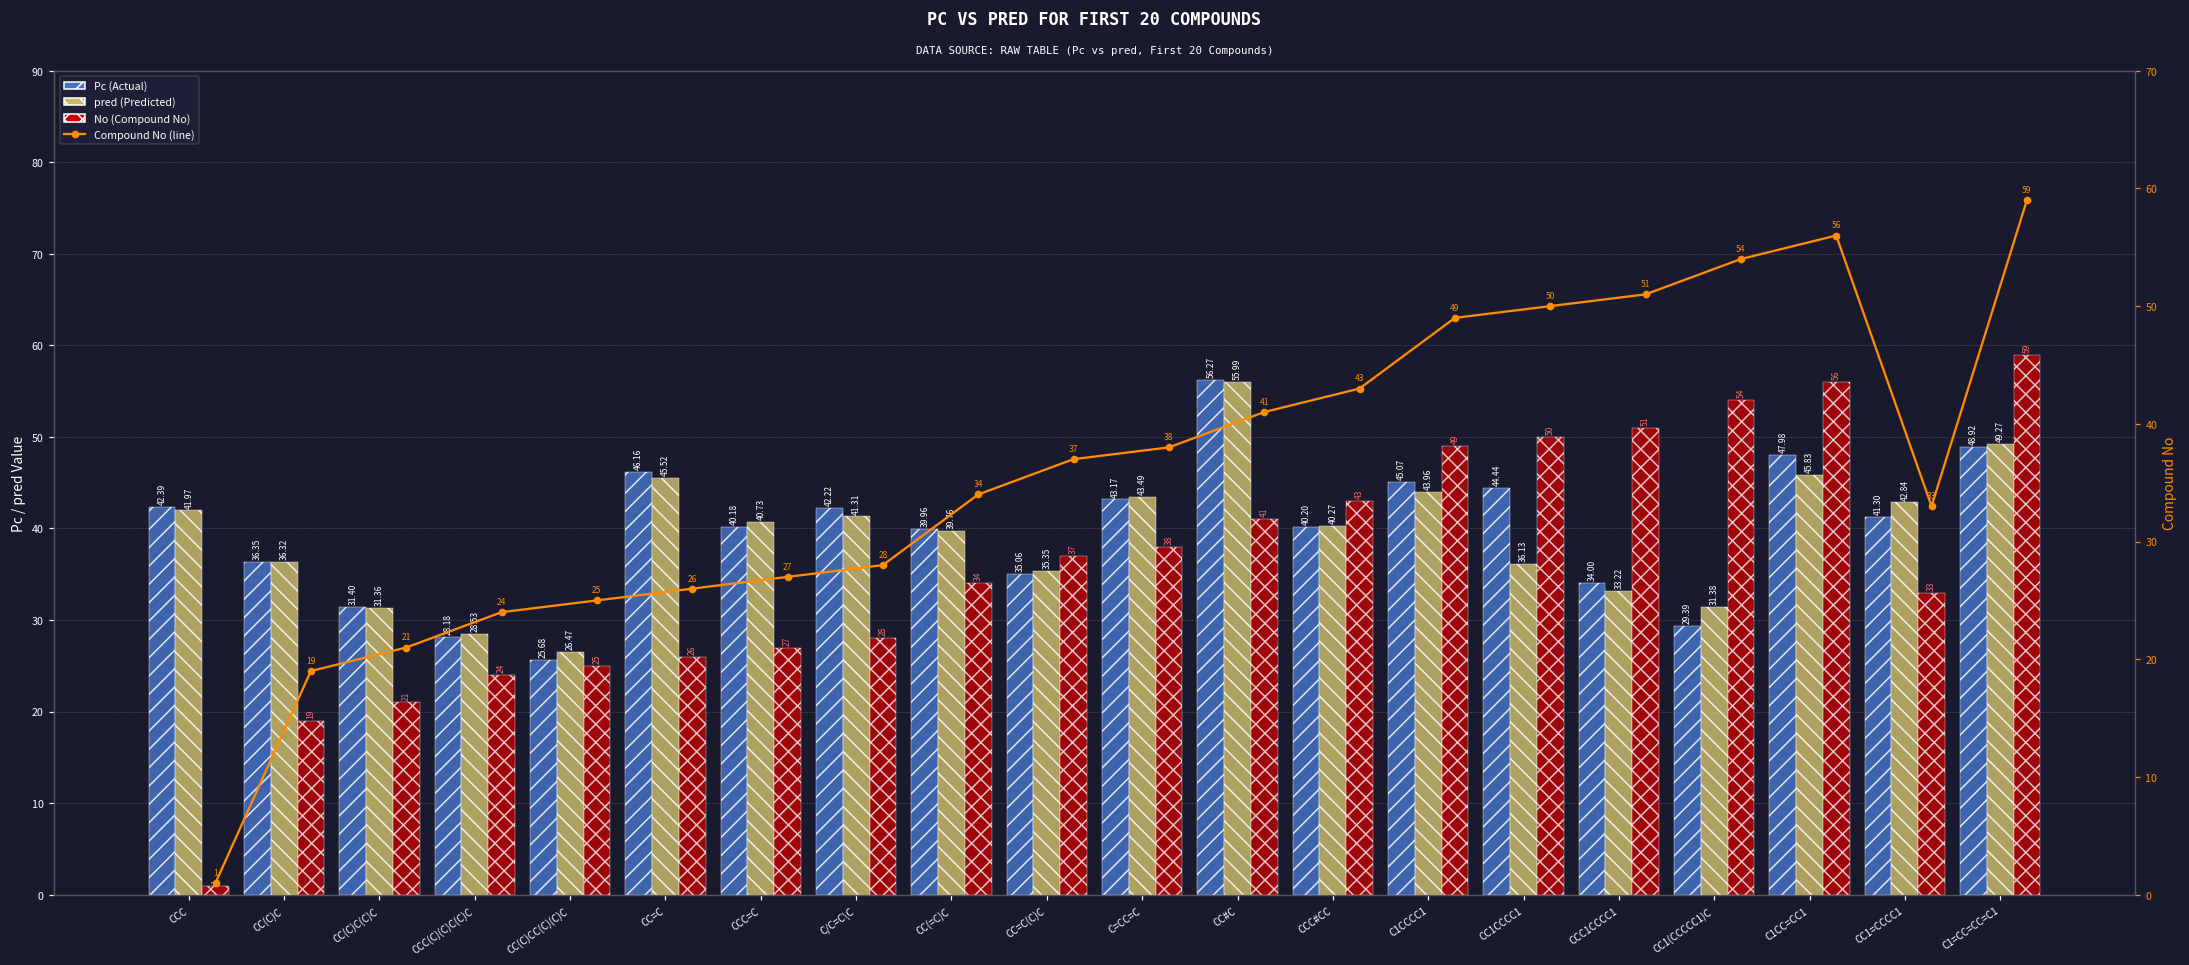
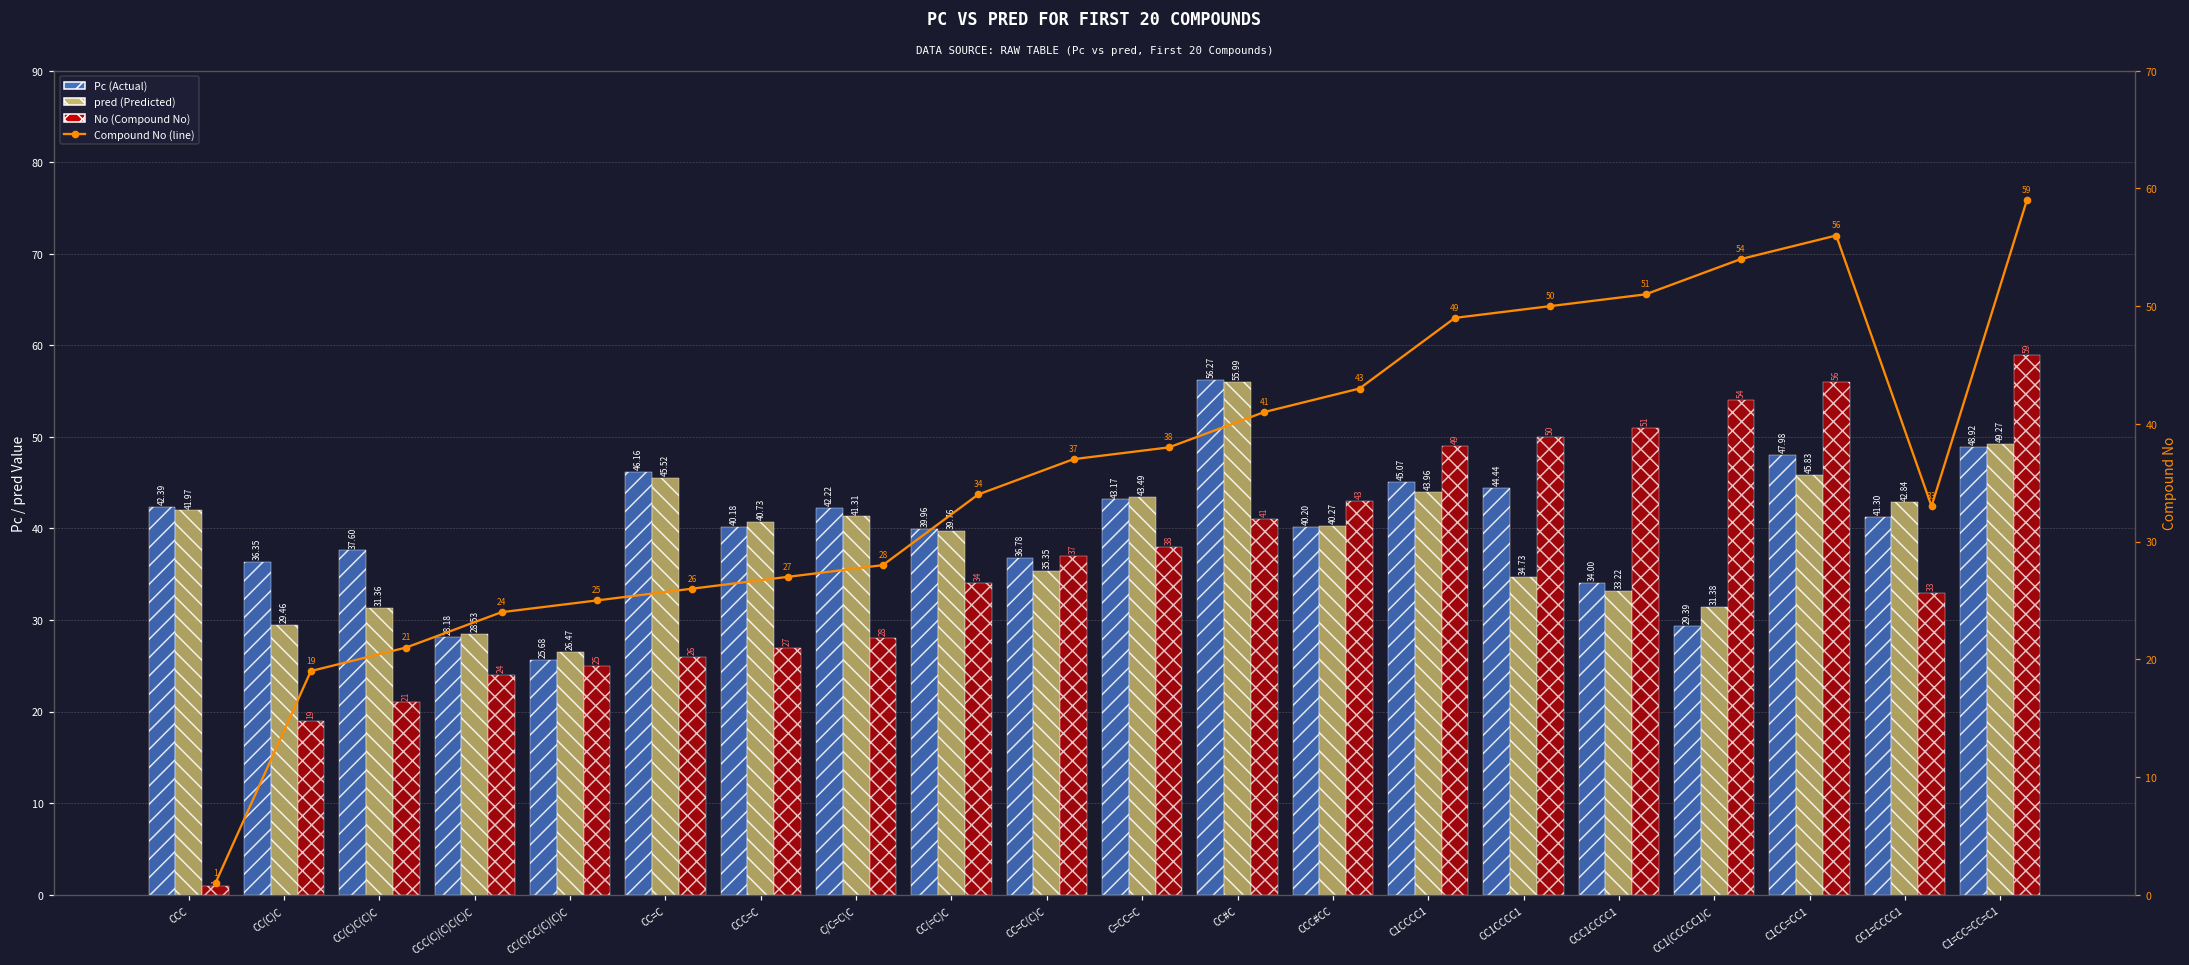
pred (Predicted), CC(C)C: 36.32 -> 29.46
Pc (Actual), CC(C)C(C)C: 31.40 -> 37.60
Pc (Actual), CC=C(C)C: 35.06 -> 36.78
pred (Predicted), CC1CCCC1: 36.13 -> 34.73
